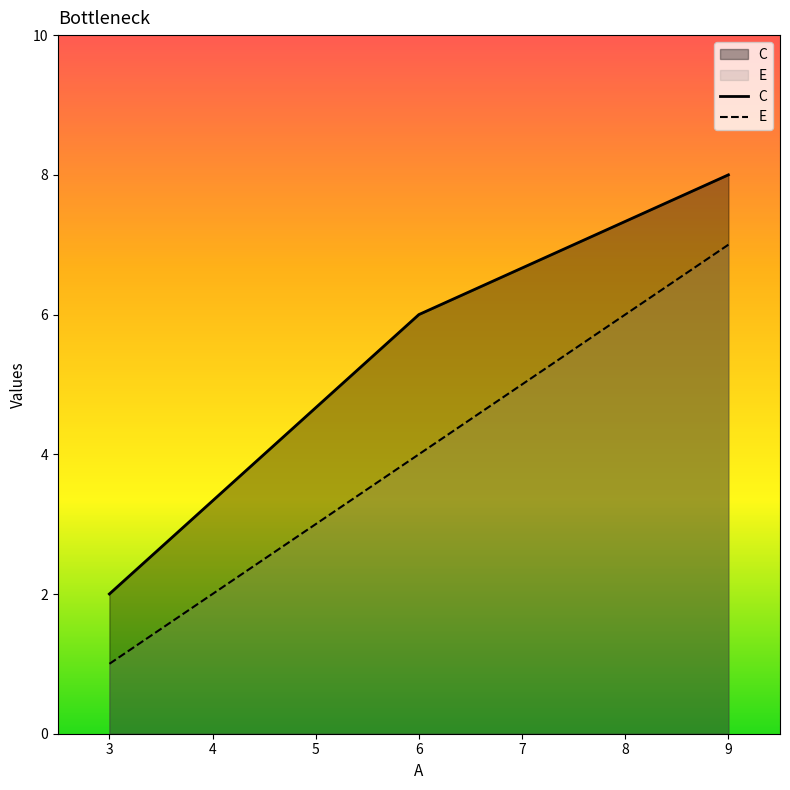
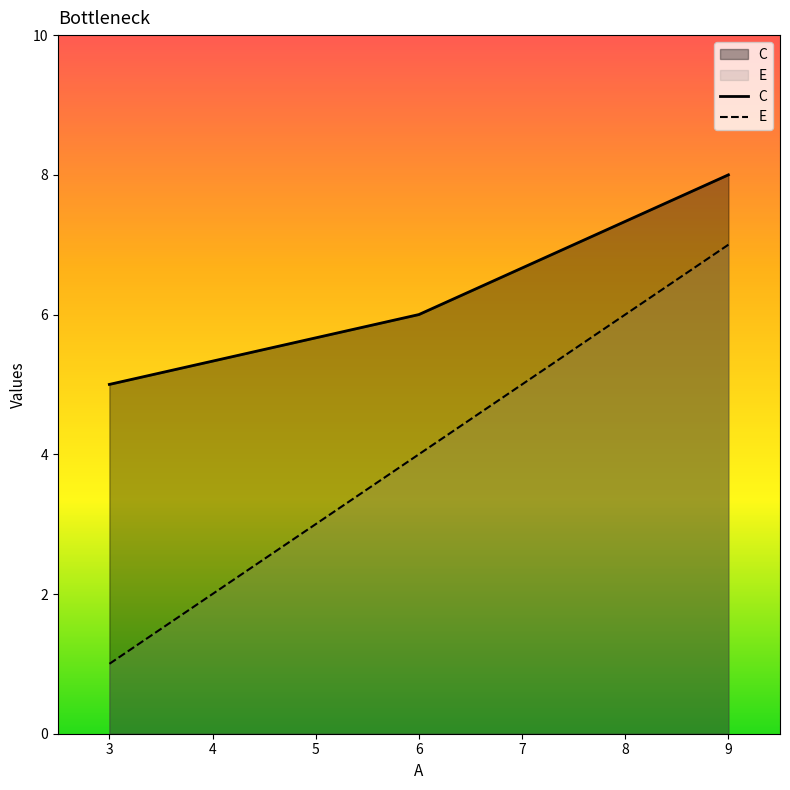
C, 3: 2 -> 5
